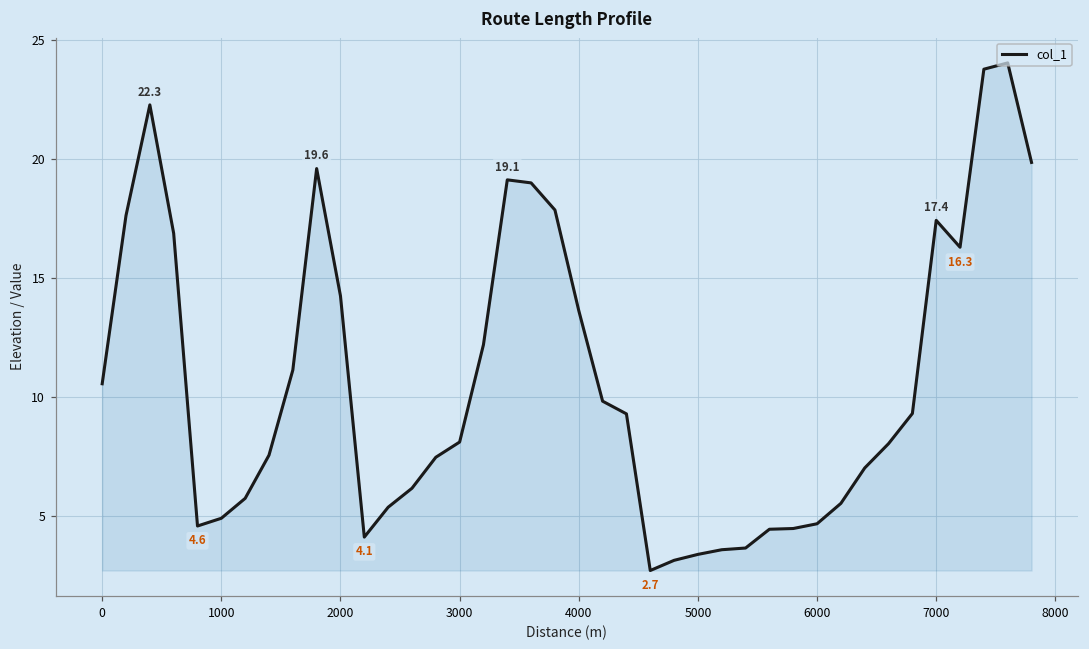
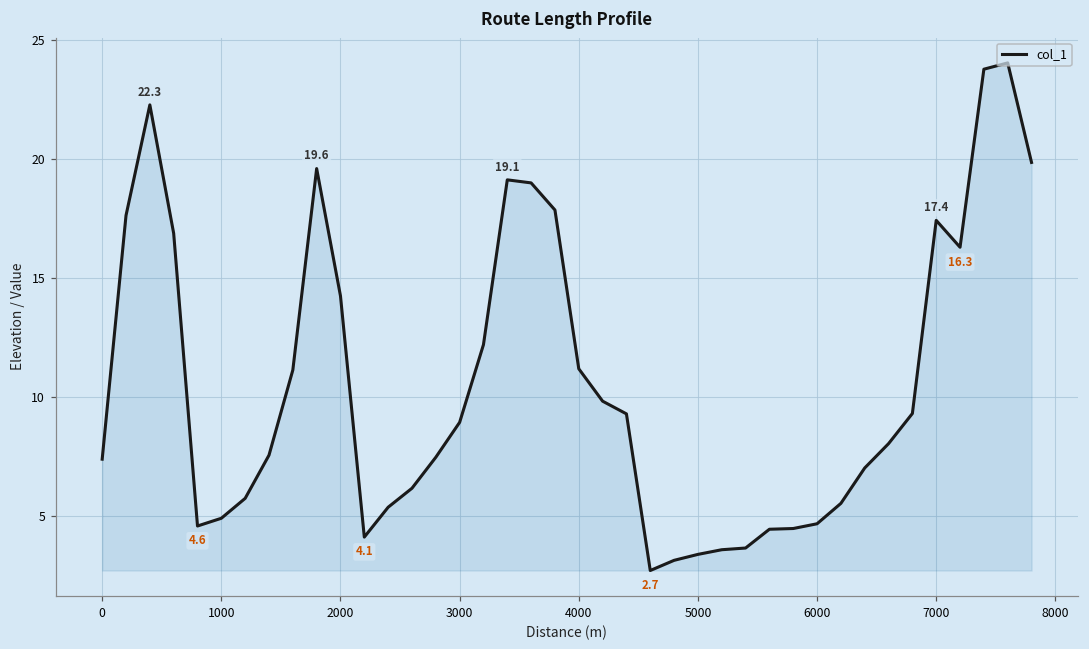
0: 10.6 -> 7.4
3000: 8.1 -> 8.9
4000: 13.6 -> 11.2
